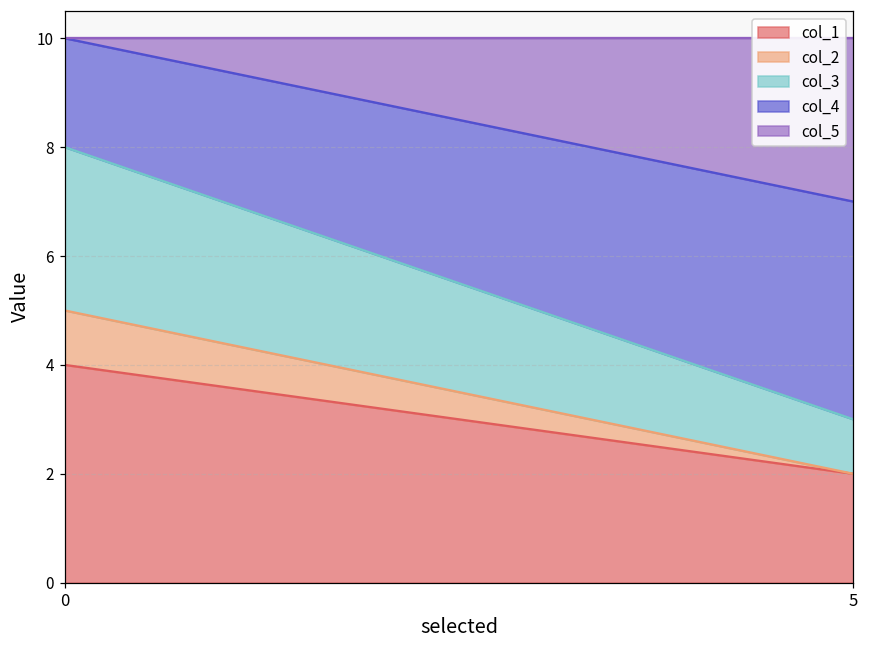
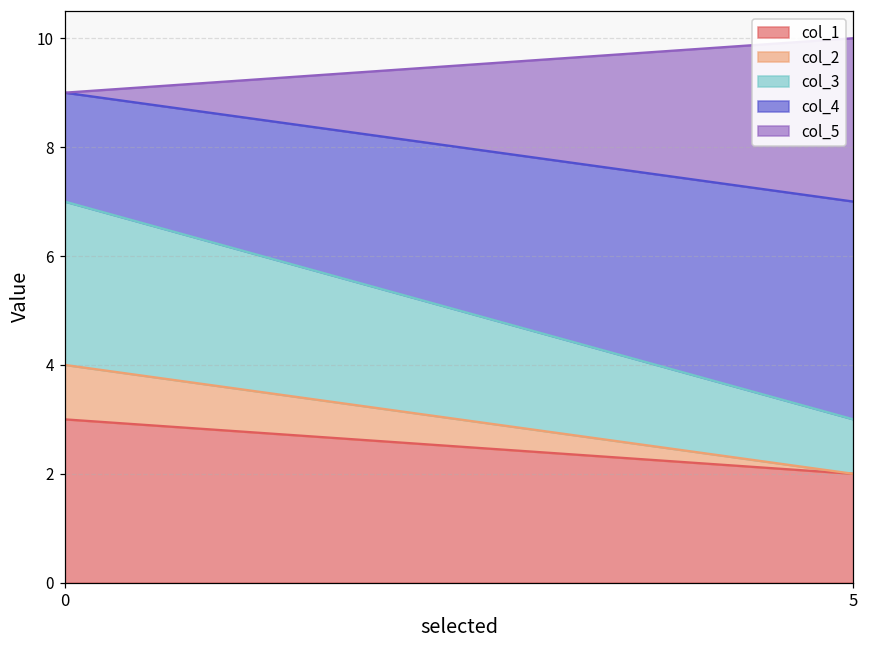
col_1, 0: 4 -> 3
